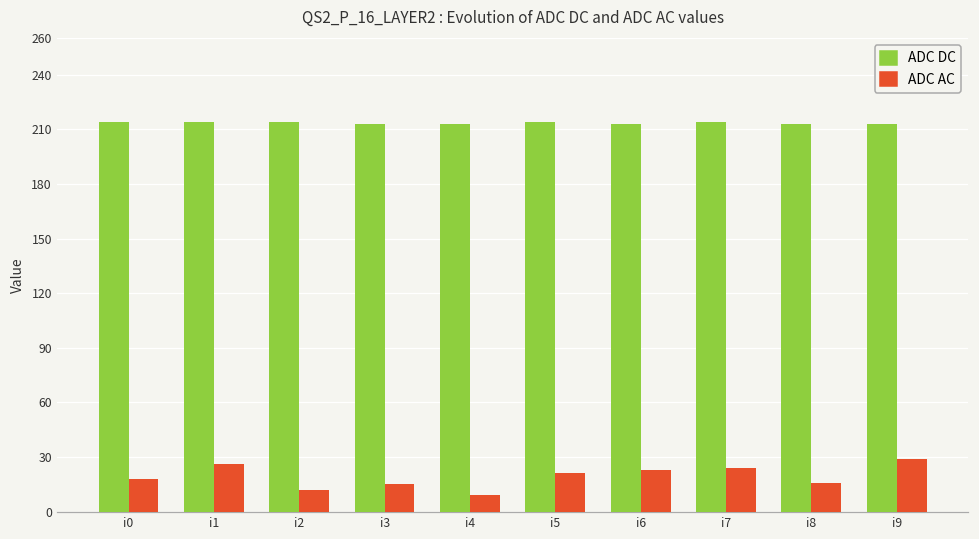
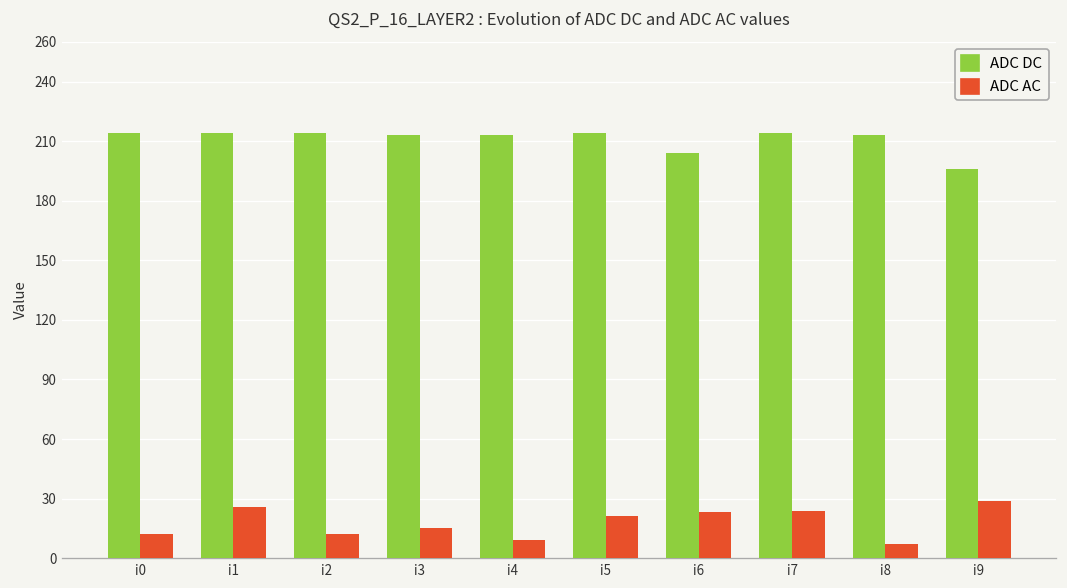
ADC AC, i0: 18 -> 12
ADC DC, i6: 213 -> 204
ADC AC, i8: 16 -> 7
ADC DC, i9: 213 -> 196
